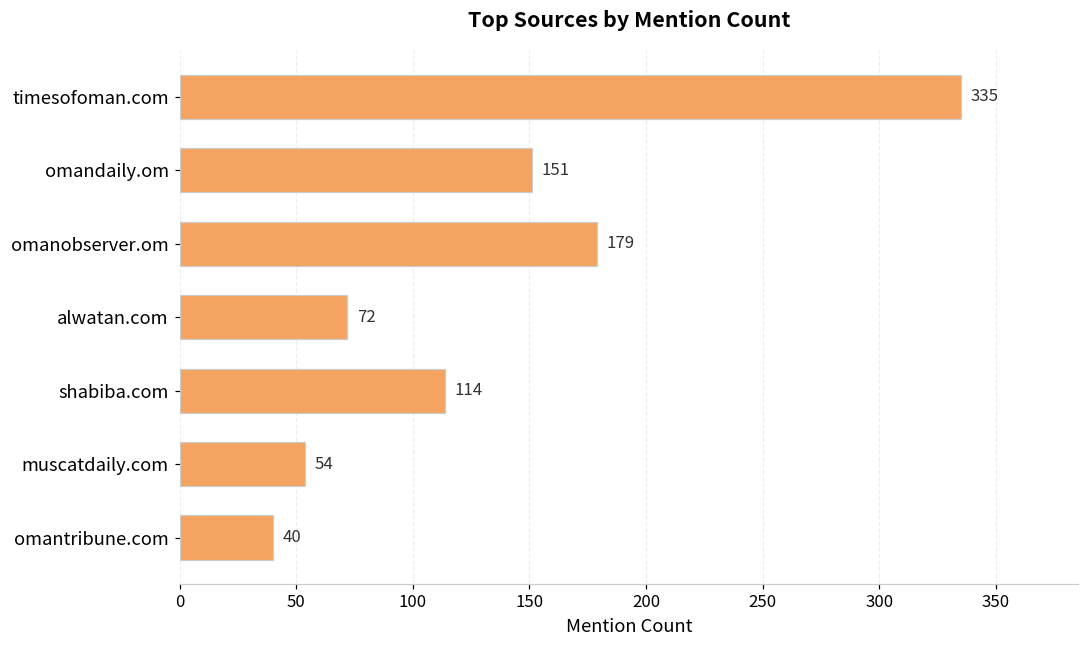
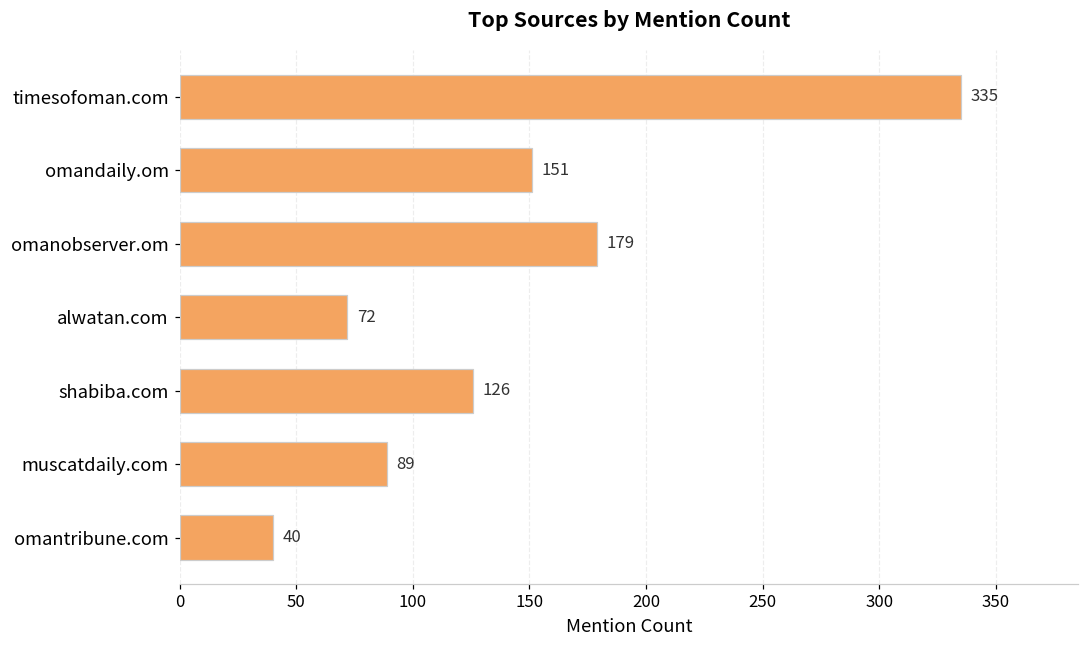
shabiba.com: 114 -> 126
muscatdaily.com: 54 -> 89
